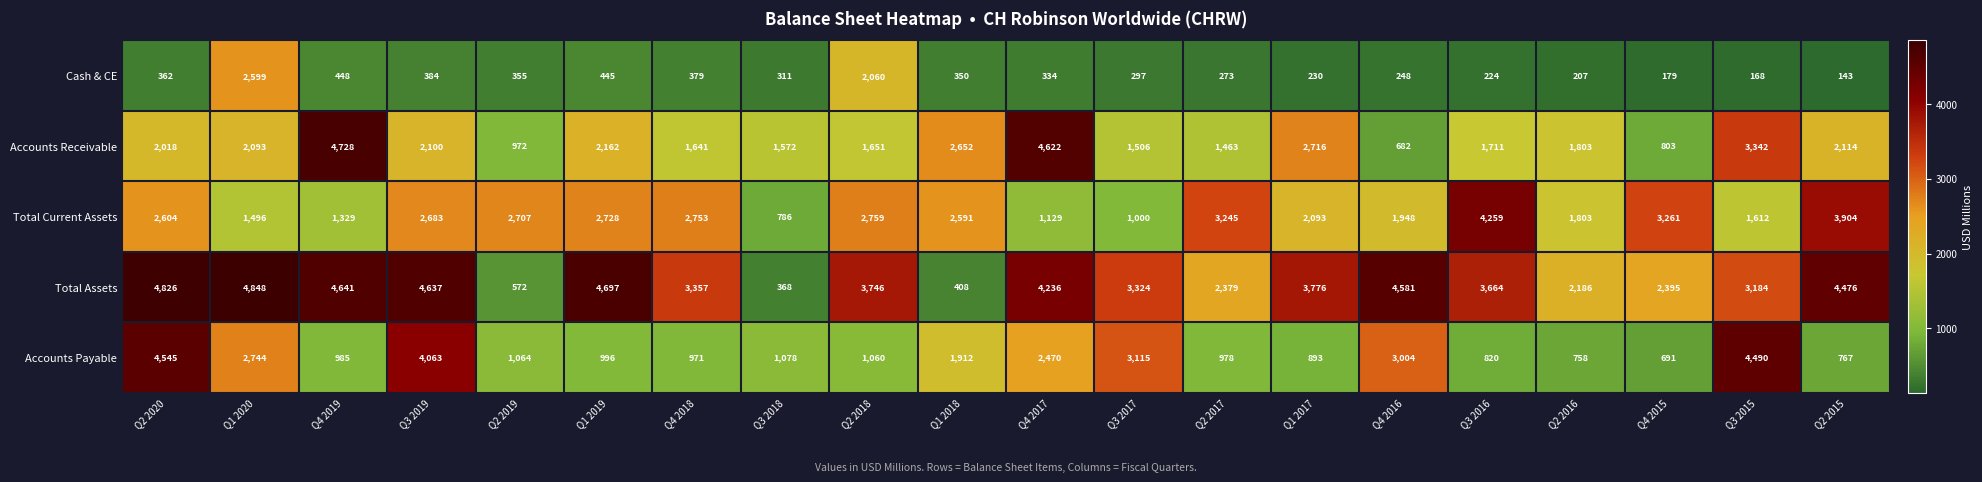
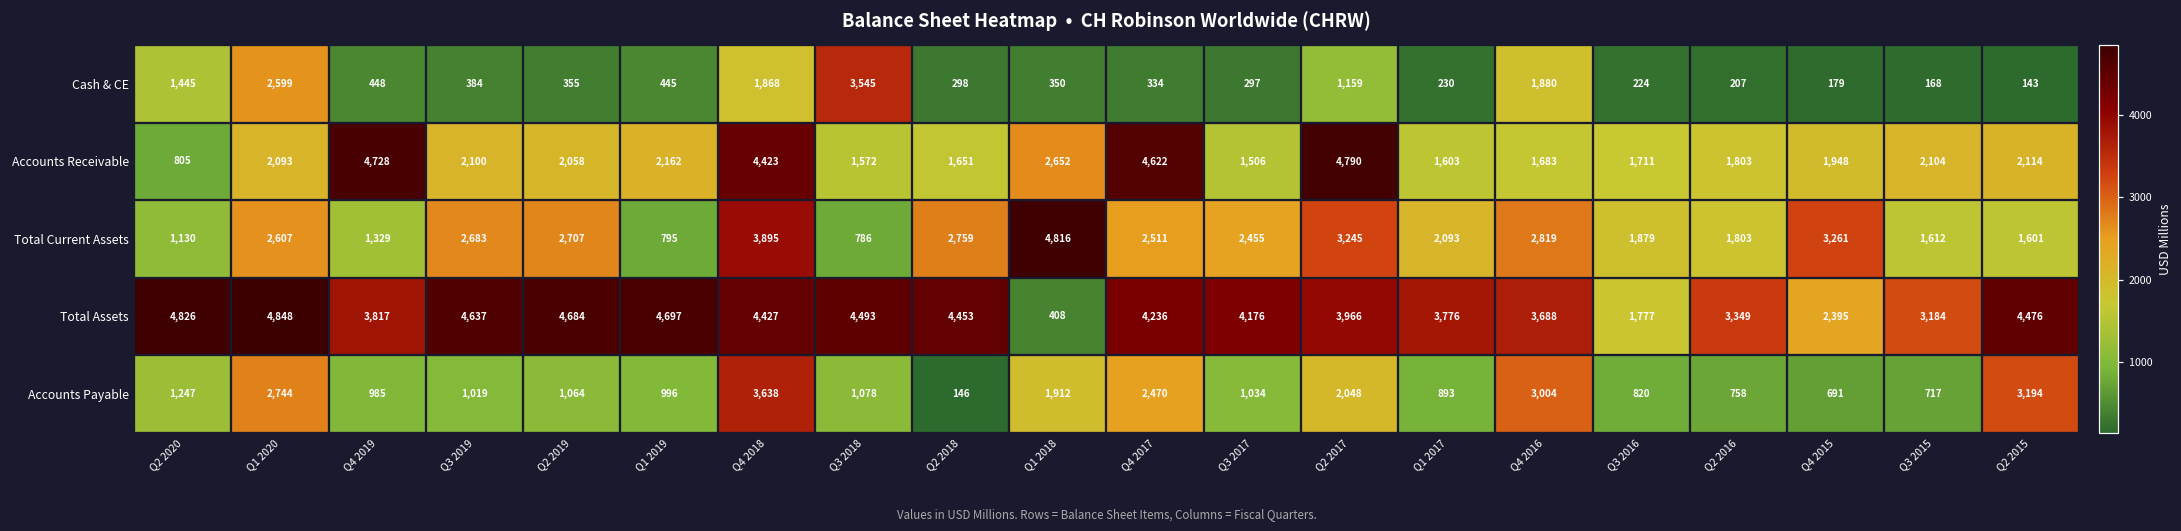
Cash & CE, Q2 2020: 362 -> 1,445
Cash & CE, Q4 2018: 379 -> 1,868
Cash & CE, Q3 2018: 311 -> 3,545
Cash & CE, Q2 2018: 2,060 -> 298
Cash & CE, Q2 2017: 273 -> 1,159
Cash & CE, Q4 2016: 248 -> 1,880
Accounts Receivable, Q2 2020: 2,018 -> 805
Accounts Receivable, Q2 2019: 972 -> 2,058
Accounts Receivable, Q4 2018: 1,641 -> 4,423
Accounts Receivable, Q2 2017: 1,463 -> 4,790
Accounts Receivable, Q1 2017: 2,716 -> 1,603
Accounts Receivable, Q4 2016: 682 -> 1,683
Accounts Receivable, Q4 2015: 803 -> 1,948
Accounts Receivable, Q3 2015: 3,342 -> 2,104
Total Current Assets, Q2 2020: 2,604 -> 1,130
Total Current Assets, Q1 2020: 1,496 -> 2,607
Total Current Assets, Q1 2019: 2,728 -> 795
Total Current Assets, Q4 2018: 2,753 -> 3,895
Total Current Assets, Q1 2018: 2,591 -> 4,816
Total Current Assets, Q4 2017: 1,129 -> 2,511
Total Current Assets, Q3 2017: 1,000 -> 2,455
Total Current Assets, Q4 2016: 1,948 -> 2,819
Total Current Assets, Q3 2016: 4,259 -> 1,879
Total Current Assets, Q2 2015: 3,904 -> 1,601
Total Assets, Q4 2019: 4,641 -> 3,817
Total Assets, Q2 2019: 572 -> 4,684
Total Assets, Q4 2018: 3,357 -> 4,427
Total Assets, Q3 2018: 368 -> 4,493
Total Assets, Q2 2018: 3,746 -> 4,453
Total Assets, Q3 2017: 3,324 -> 4,176
Total Assets, Q2 2017: 2,379 -> 3,966
Total Assets, Q4 2016: 4,581 -> 3,688
Total Assets, Q3 2016: 3,664 -> 1,777
Total Assets, Q2 2016: 2,186 -> 3,349
Accounts Payable, Q2 2020: 4,545 -> 1,247
Accounts Payable, Q3 2019: 4,063 -> 1,019
Accounts Payable, Q4 2018: 971 -> 3,638
Accounts Payable, Q2 2018: 1,060 -> 146
Accounts Payable, Q3 2017: 3,115 -> 1,034
Accounts Payable, Q2 2017: 978 -> 2,048
Accounts Payable, Q3 2015: 4,490 -> 717
Accounts Payable, Q2 2015: 767 -> 3,194
